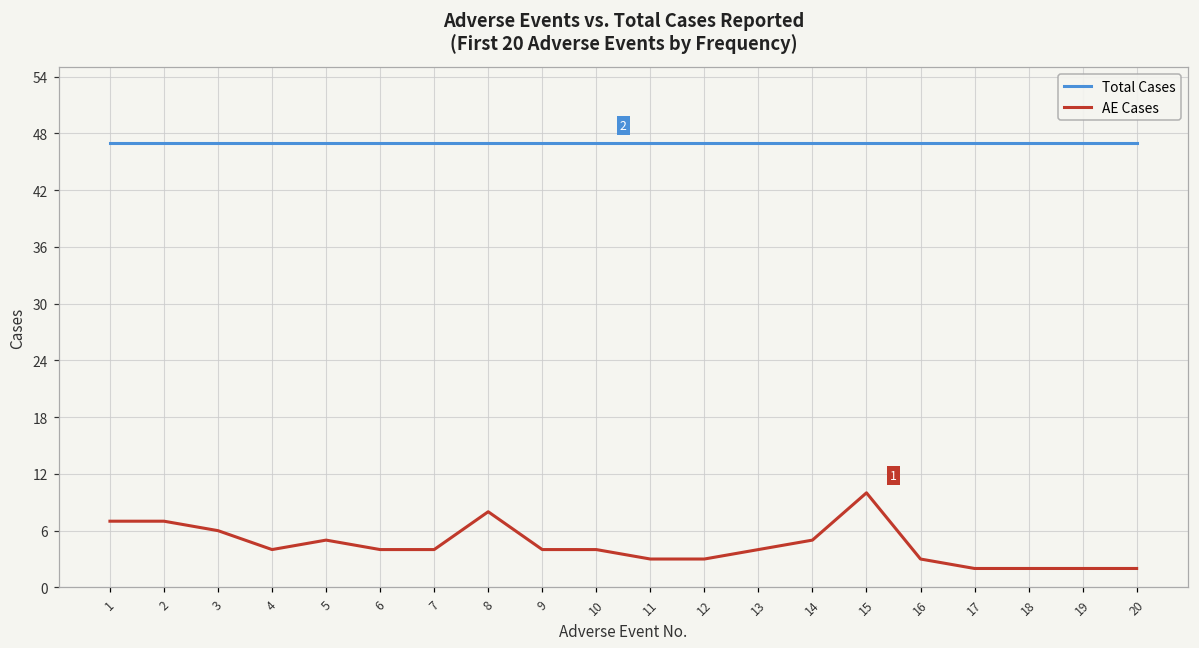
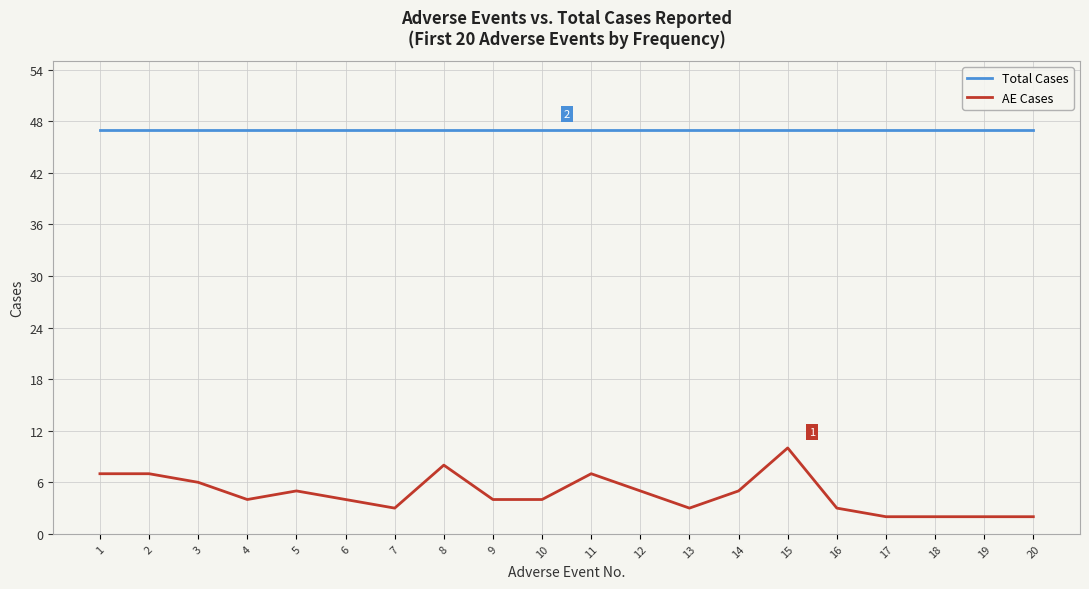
AE Cases, 7: 4 -> 3
AE Cases, 11: 3 -> 7
AE Cases, 12: 3 -> 5
AE Cases, 13: 4 -> 3
